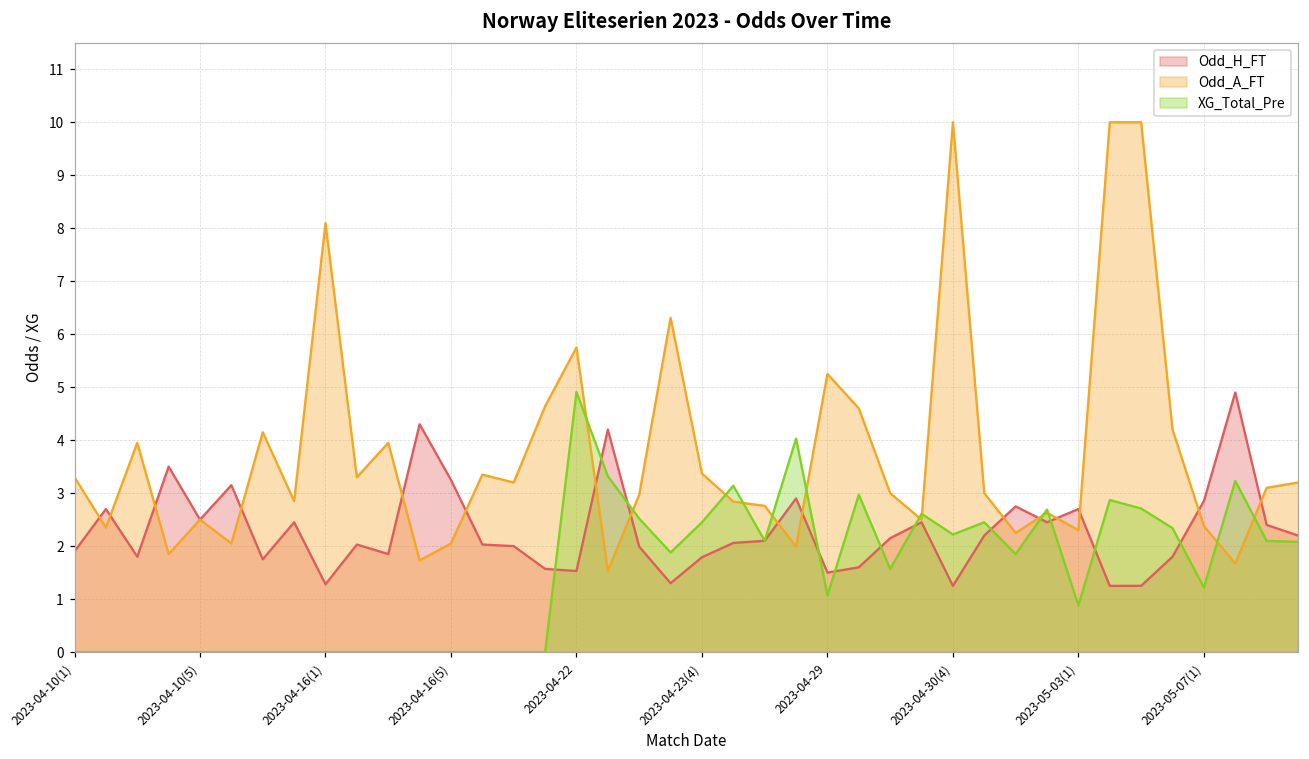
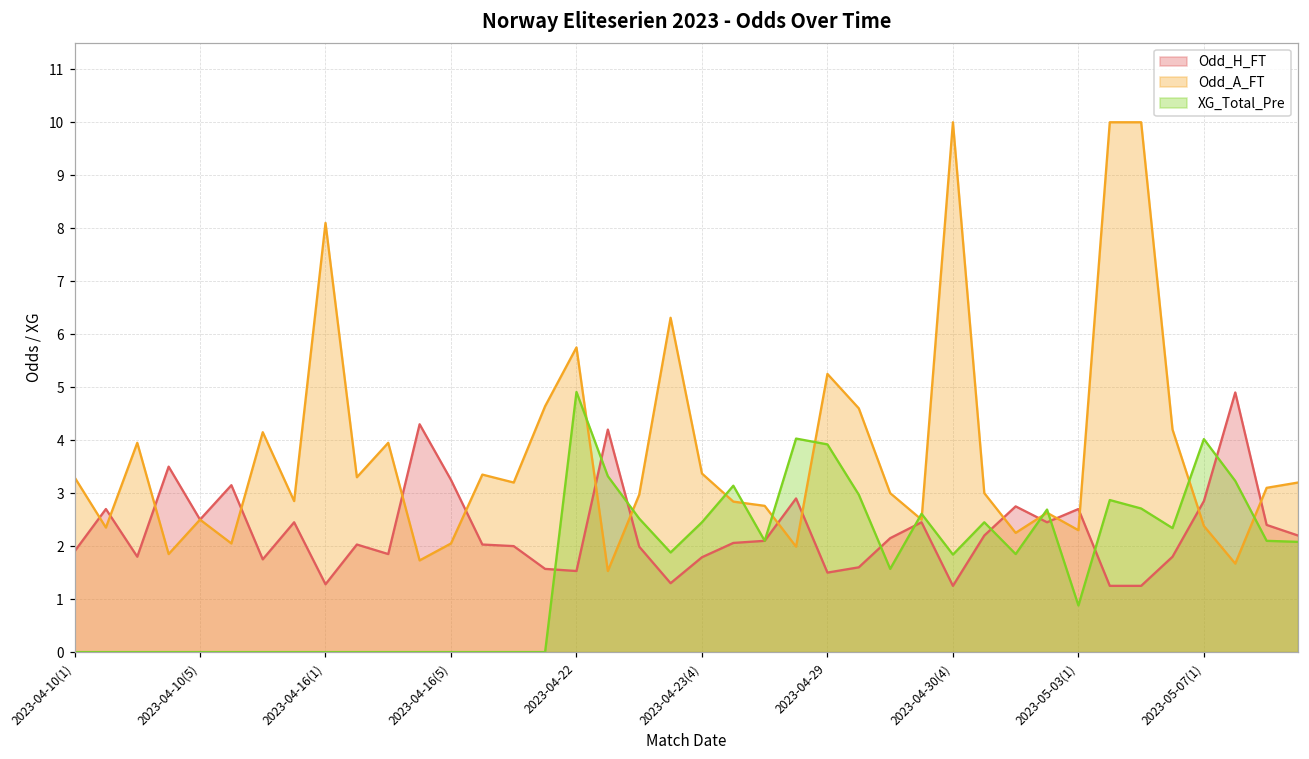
XG_Total_Pre, 2023-04-29: 1.1 -> 3.9
XG_Total_Pre, 2023-04-30(4): 2.2 -> 1.8
XG_Total_Pre, 2023-05-07(1): 1.2 -> 4.0
